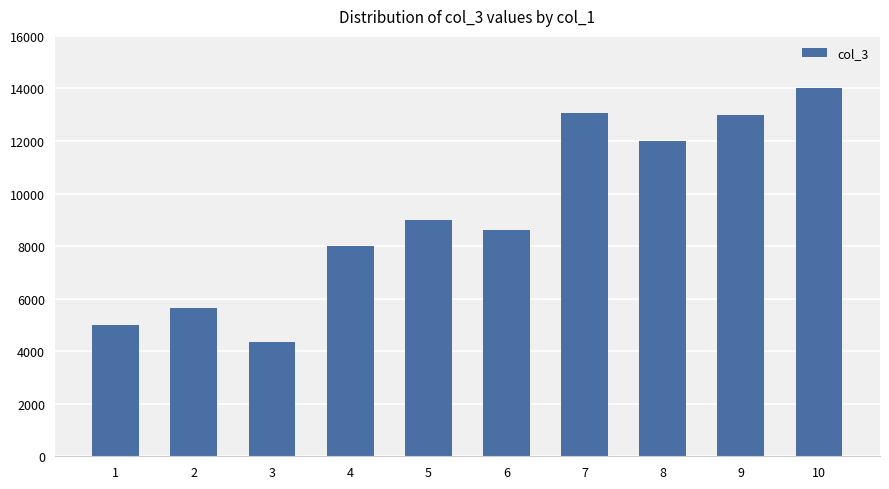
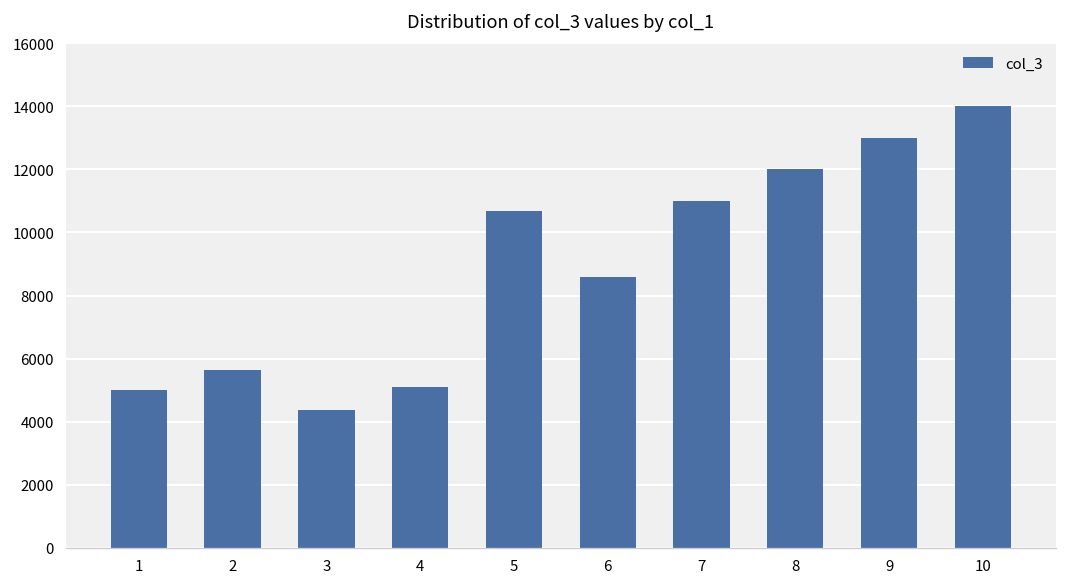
4: 8000 -> 5100
5: 9000 -> 10700
7: 13100 -> 11000
